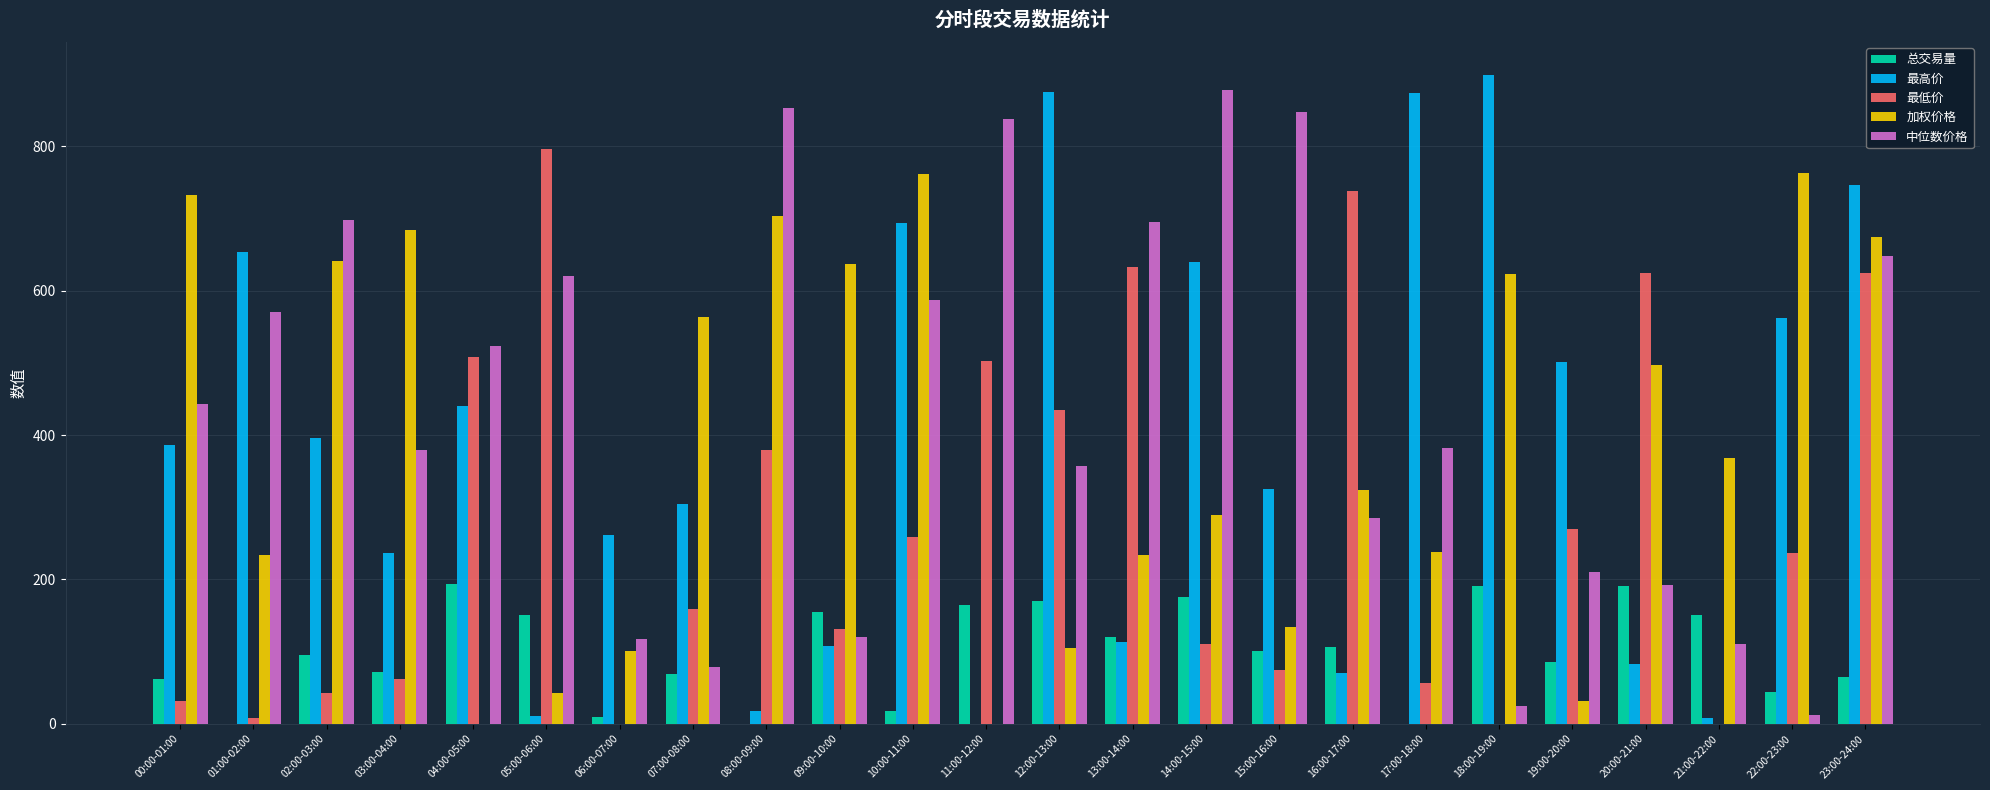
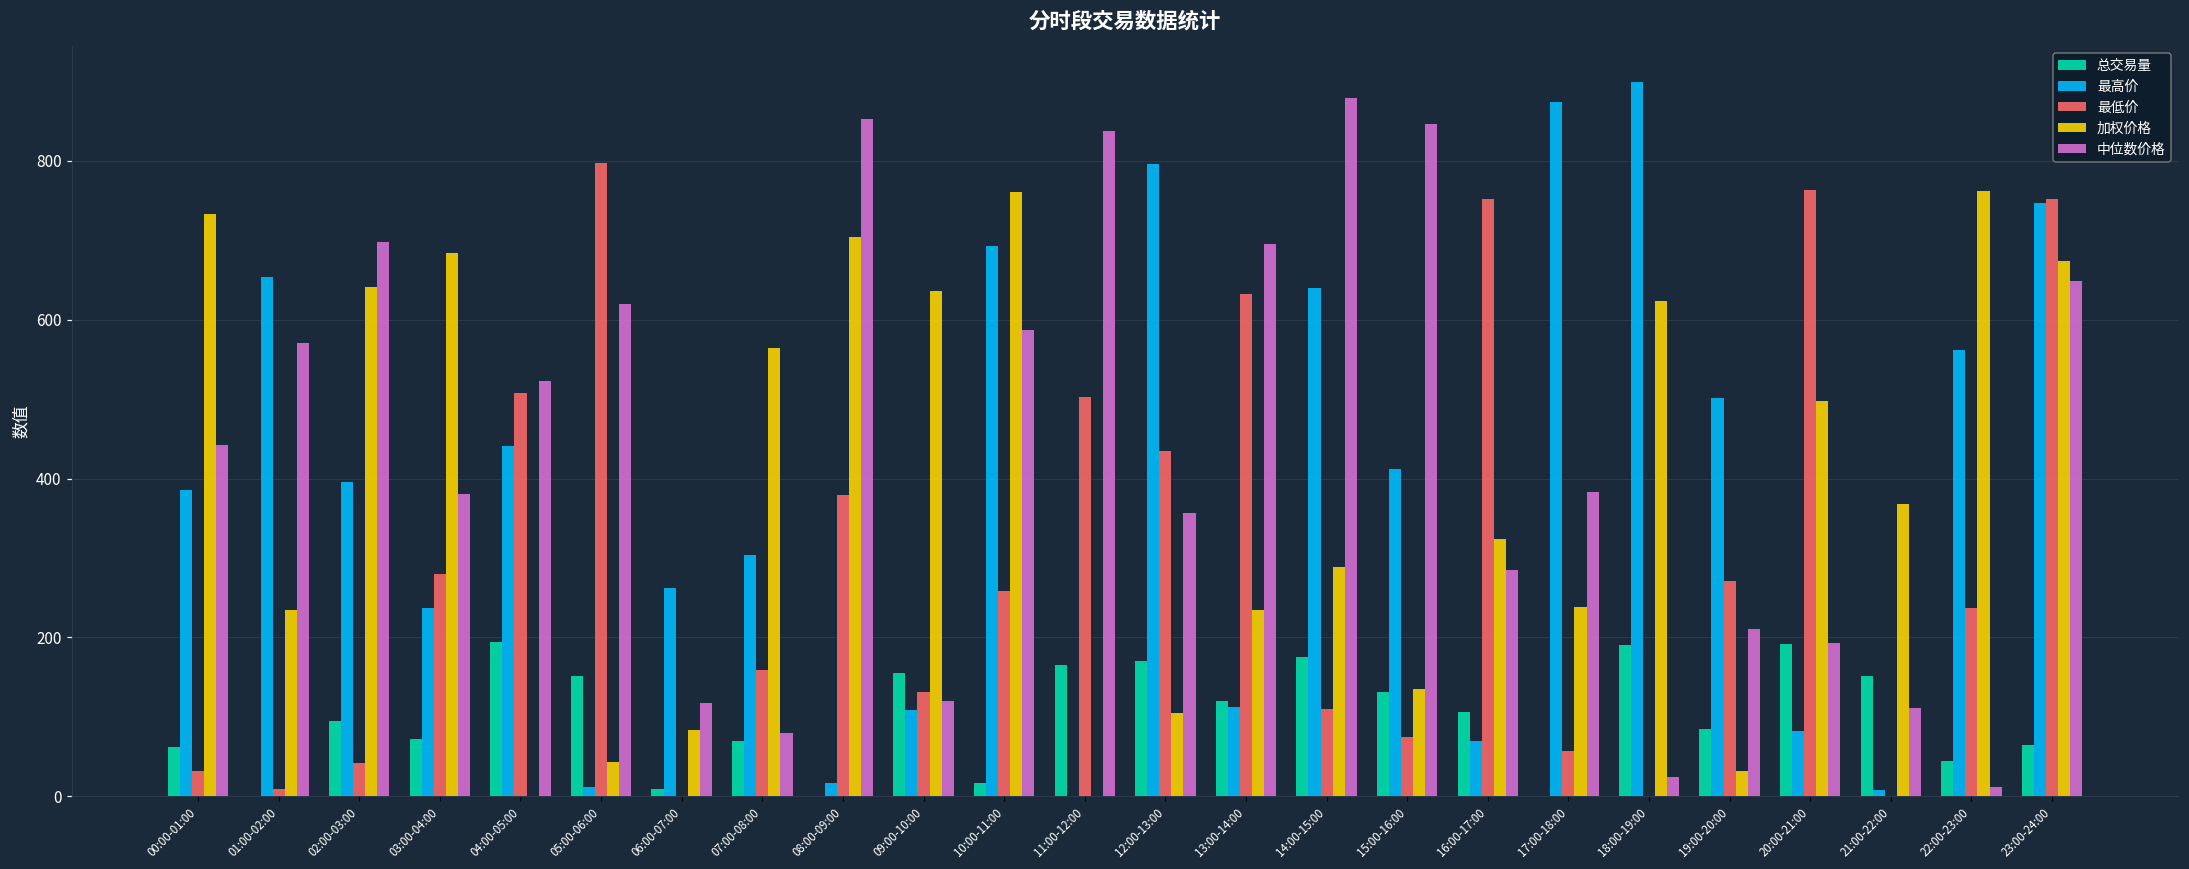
最低价, 03:00-04:00: 60 -> 280
加权价格, 06:00-07:00: 100 -> 80
最高价, 12:00-13:00: 870 -> 800
总交易量, 15:00-16:00: 100 -> 130
最高价, 15:00-16:00: 320 -> 410
最低价, 16:00-17:00: 740 -> 750
最低价, 20:00-21:00: 620 -> 760
最低价, 23:00-24:00: 620 -> 750
